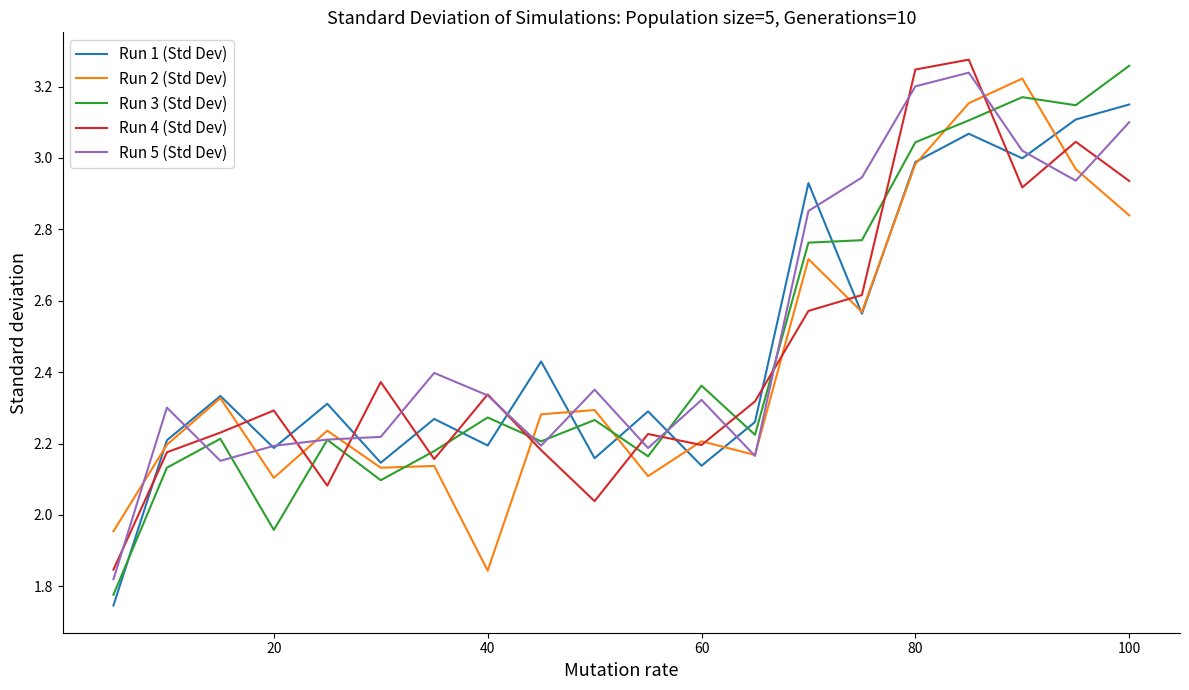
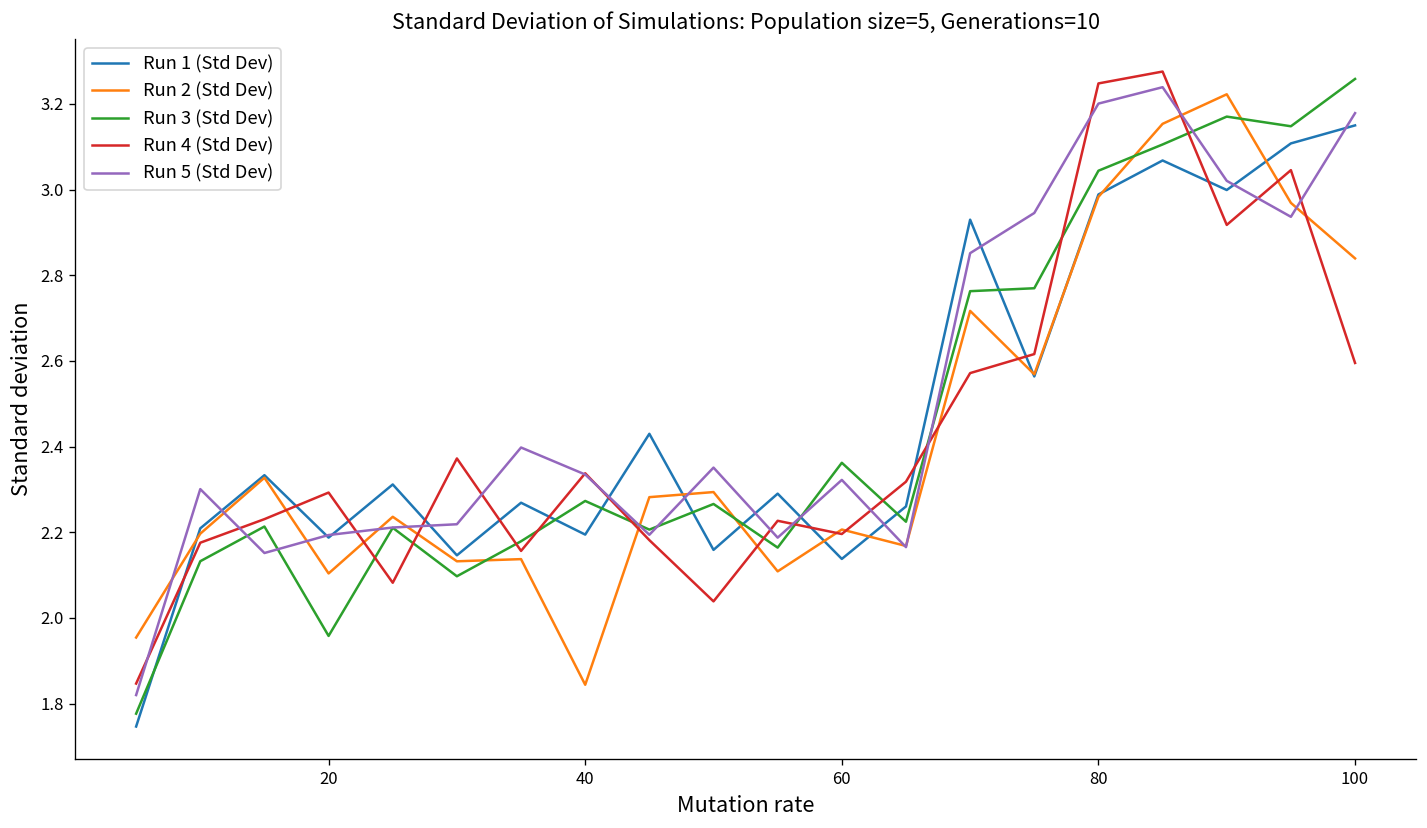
Run 4 (Std Dev), 100: 2.94 -> 2.60
Run 5 (Std Dev), 100: 3.10 -> 3.18
